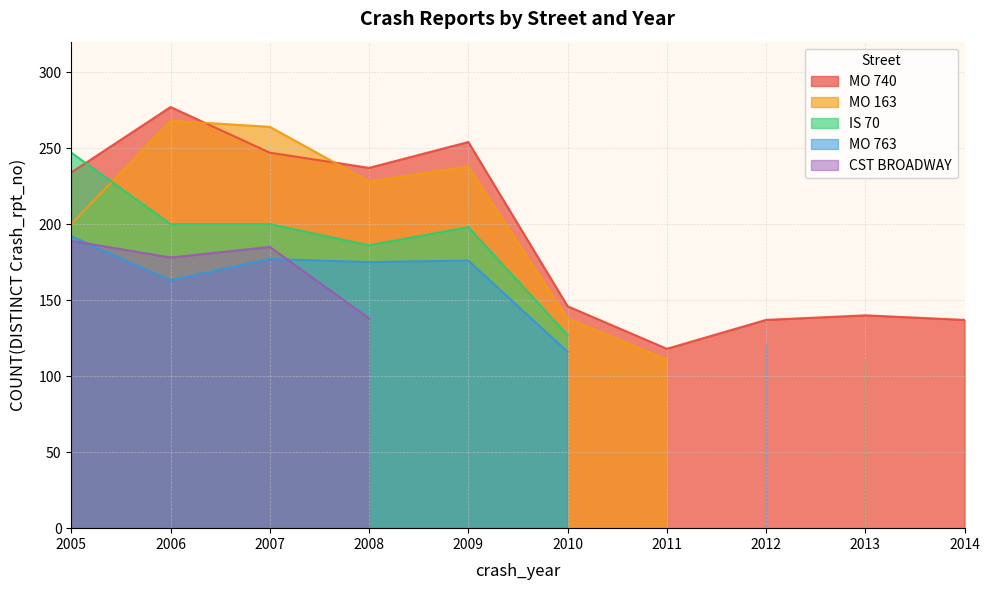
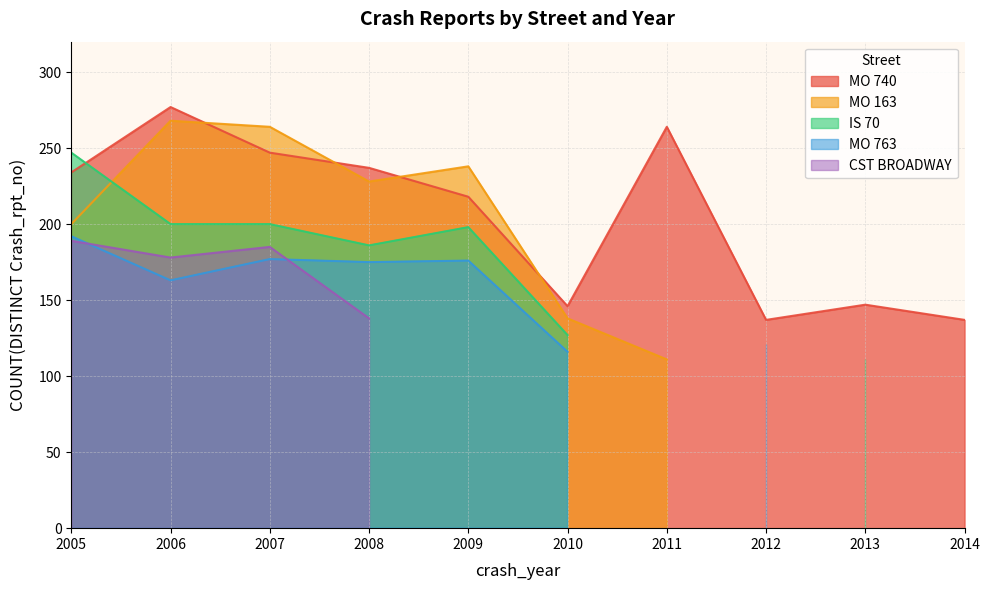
MO 740, 2009: 254 -> 218
MO 740, 2011: 118 -> 264
MO 740, 2013: 140 -> 147
